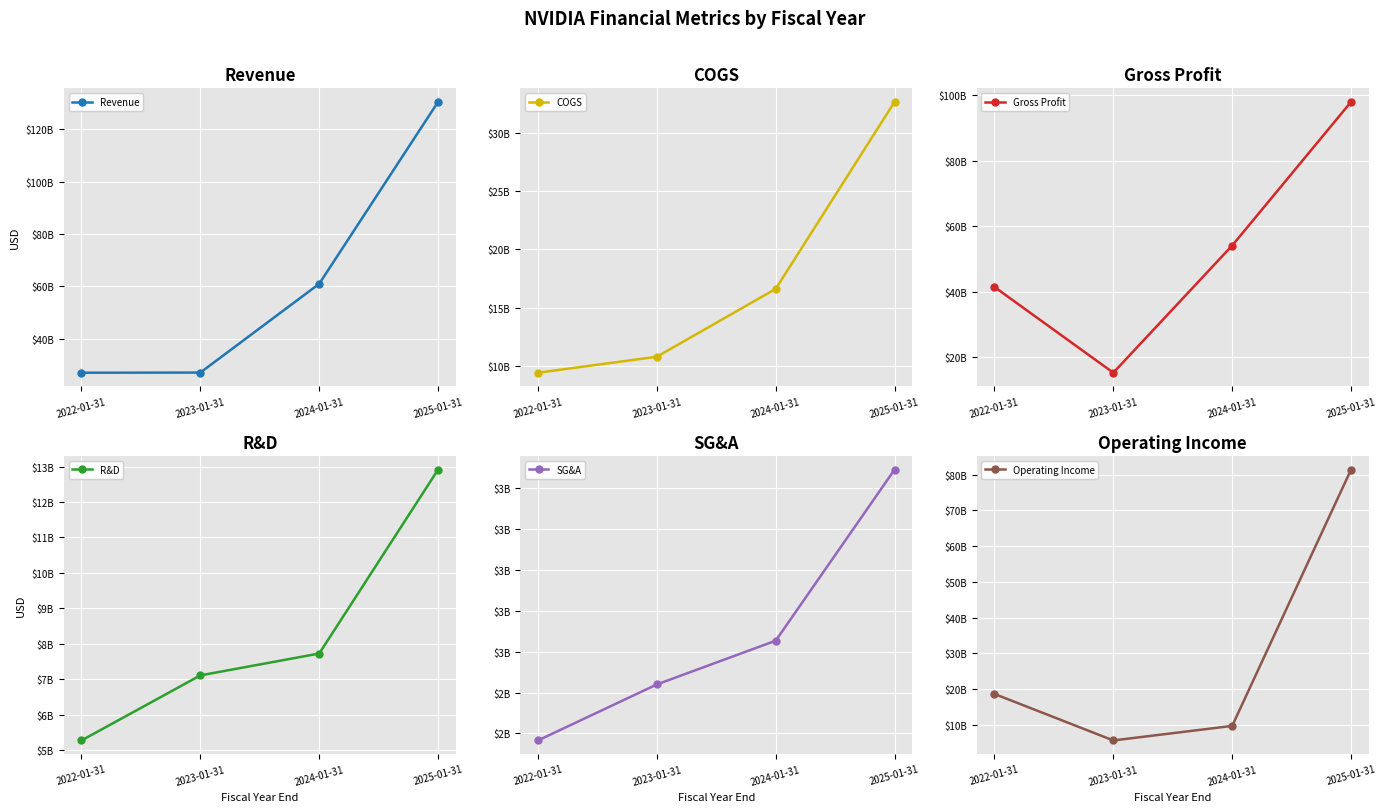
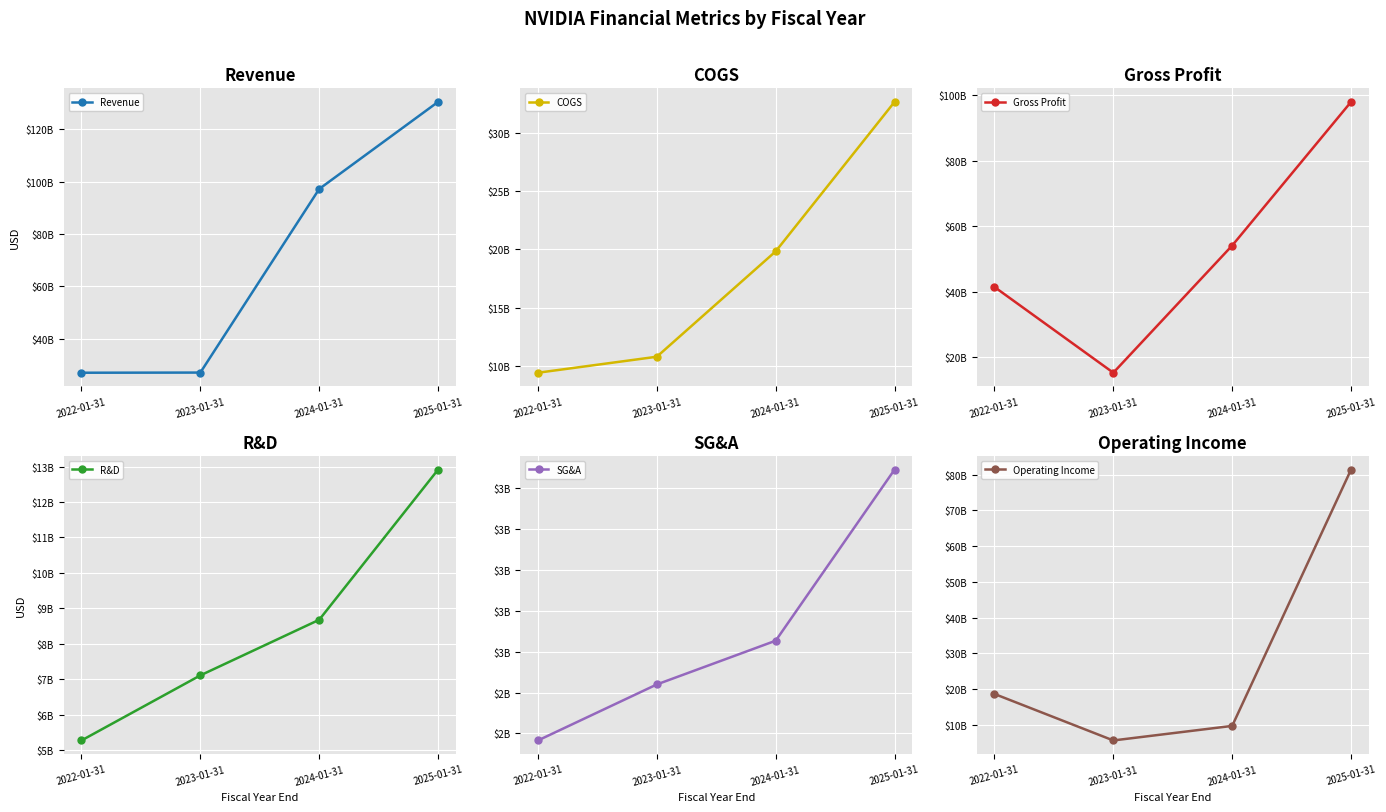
Revenue, 2024-01-31: $61000000000 -> $97000000000
COGS, 2024-01-31: $16600000000 -> $19800000000
R&D, 2024-01-31: $7700000000 -> $8700000000
